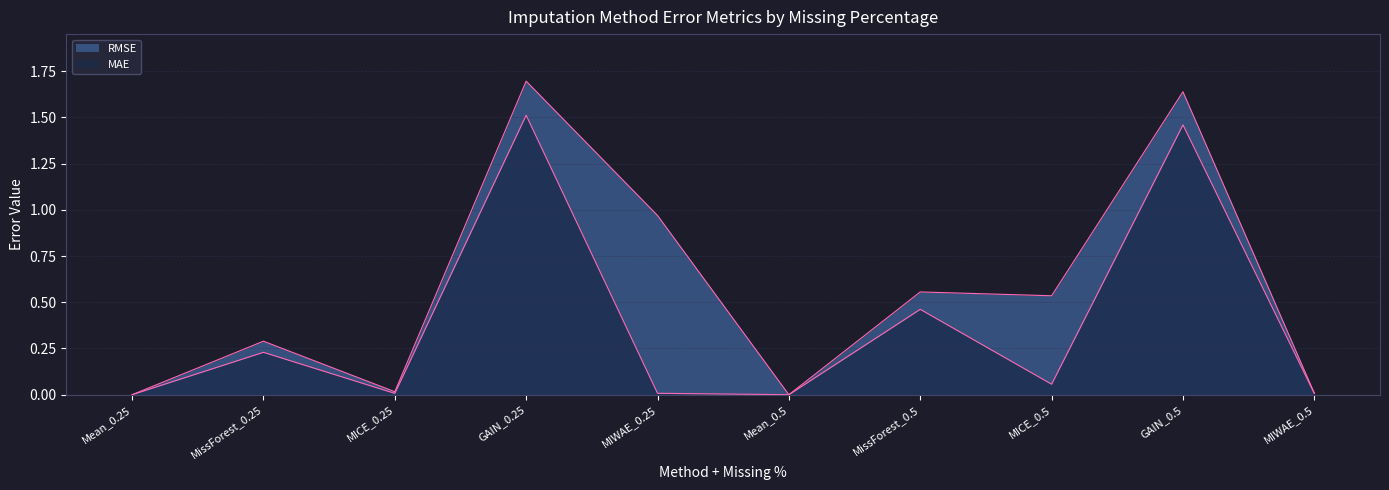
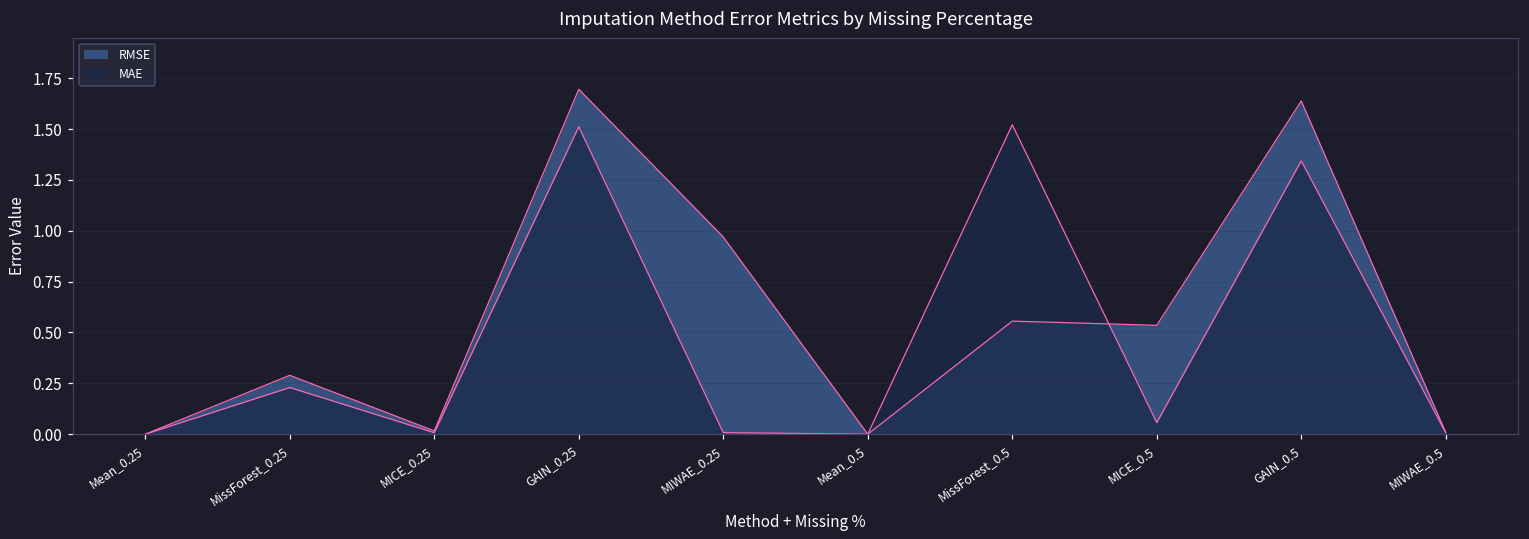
MAE, MissForest_0.5: 0.46 -> 1.52
MAE, GAIN_0.5: 1.46 -> 1.34
